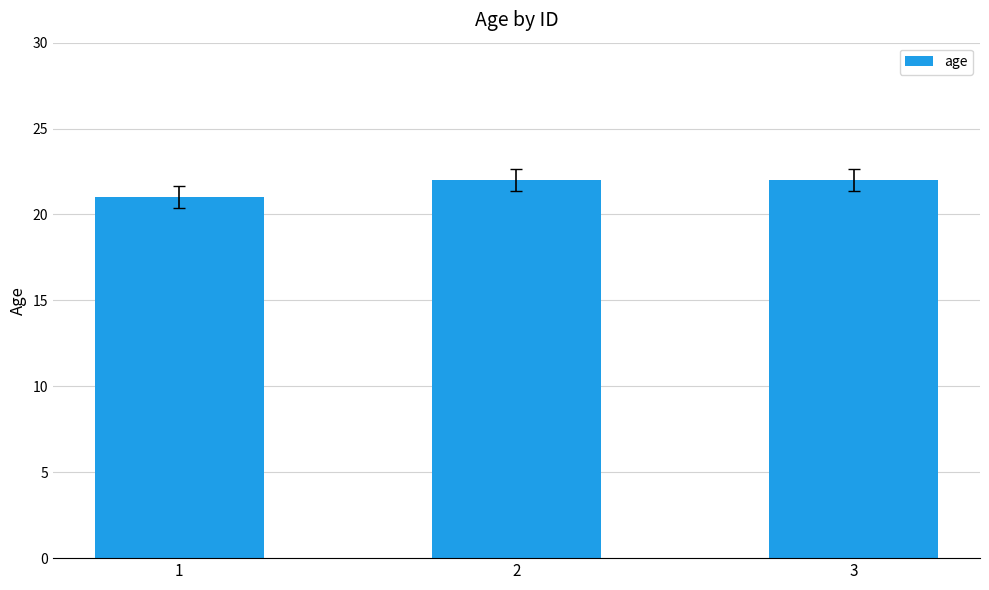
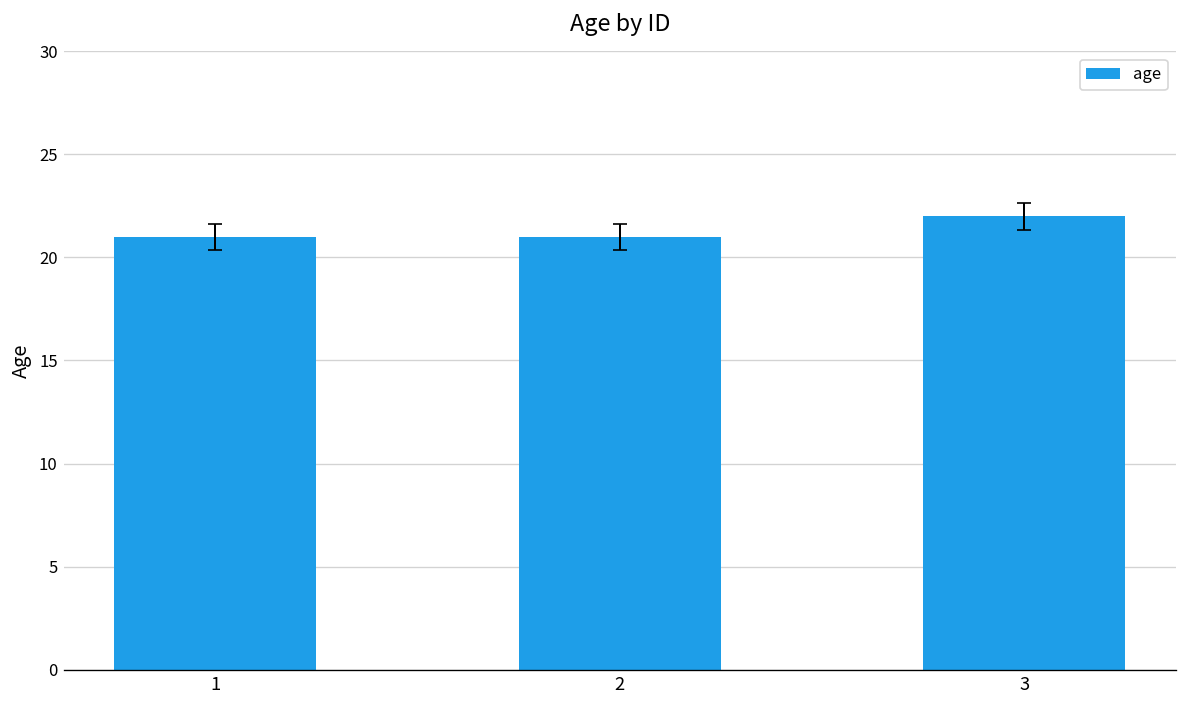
age, 2: 22 -> 21
